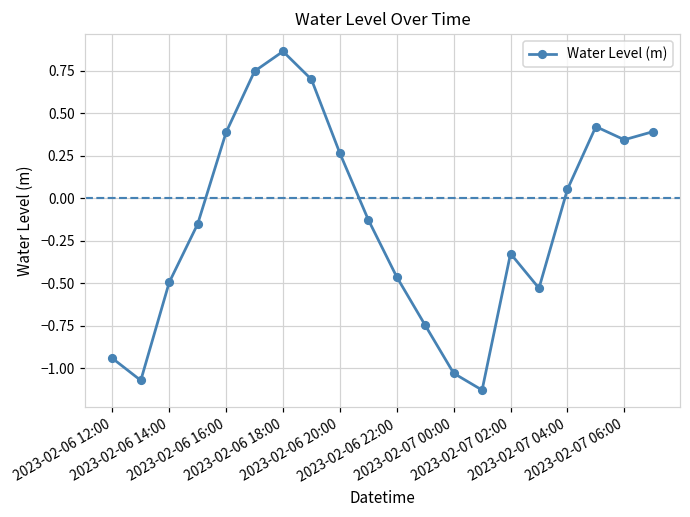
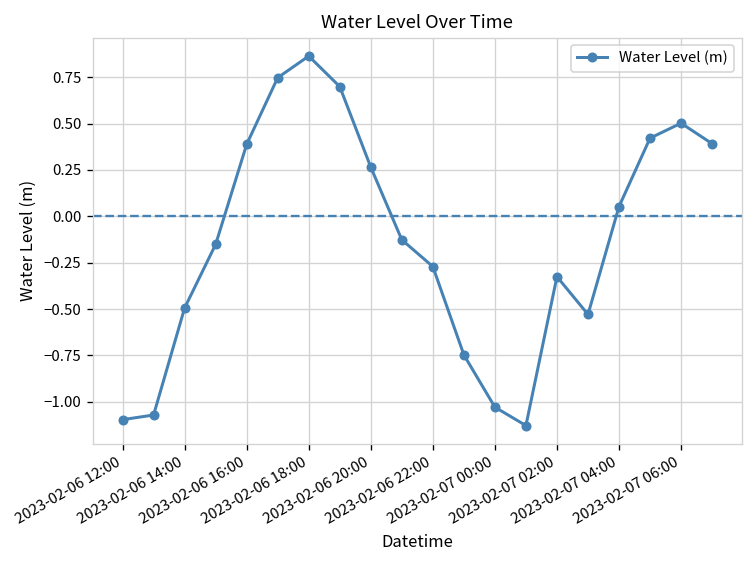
2023-02-06 12:00: -0.94 -> -1.10
2023-02-06 22:00: -0.46 -> -0.27
2023-02-07 06:00: 0.34 -> 0.50
